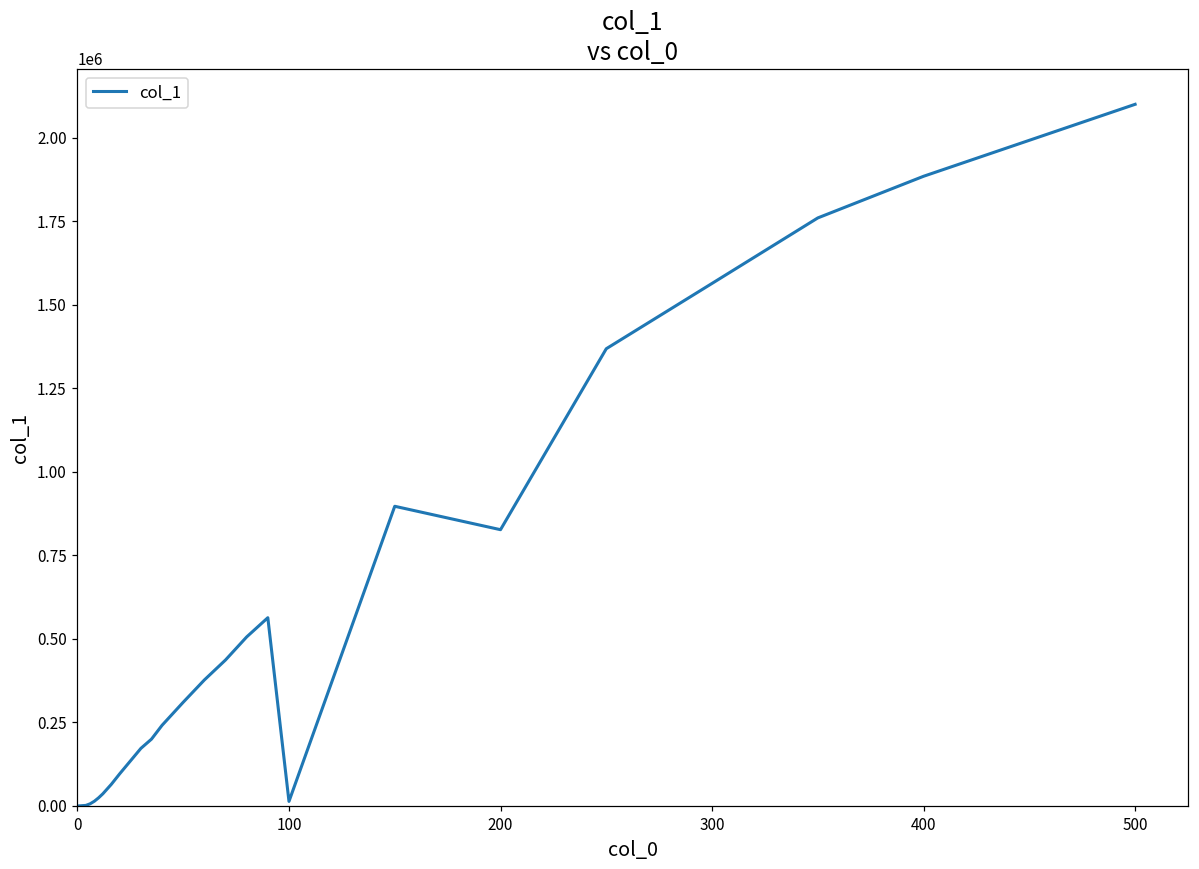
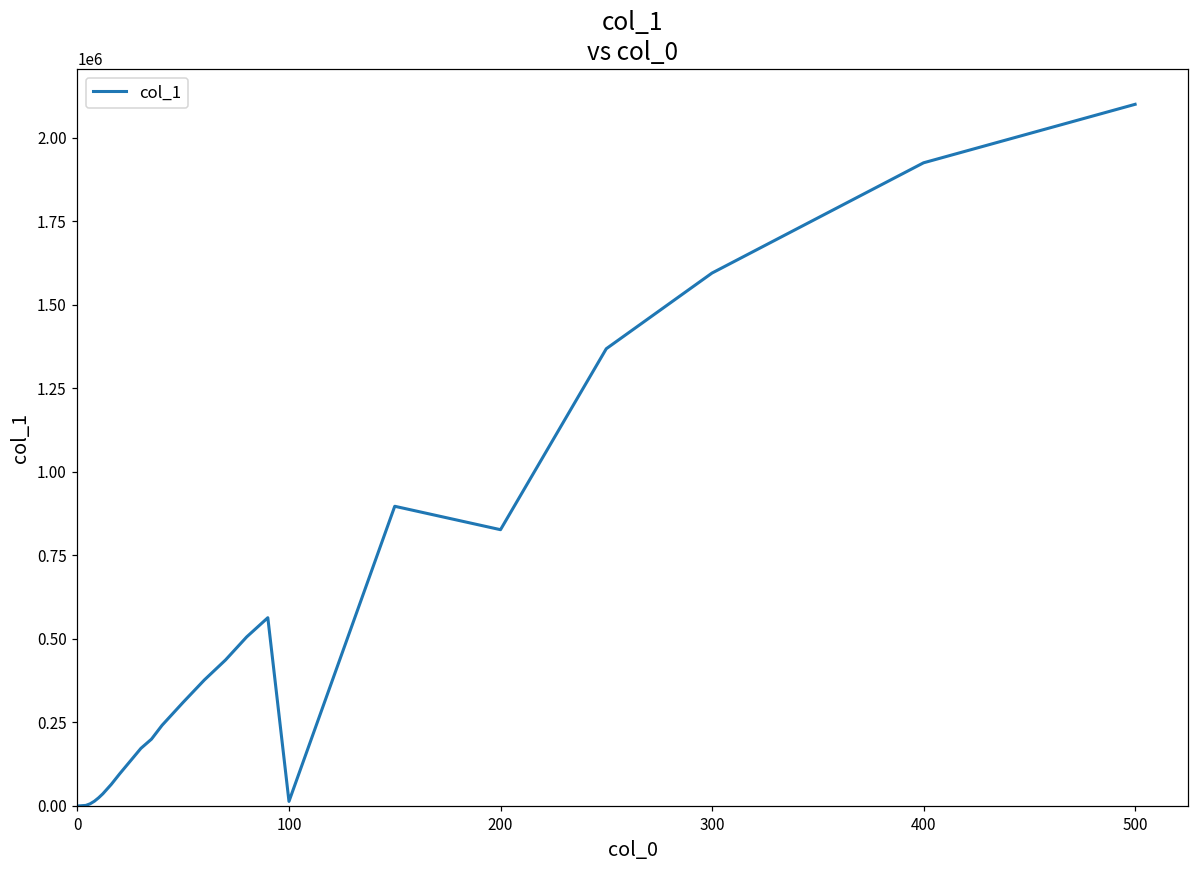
300: 1560000 -> 1600000
400: 1880000 -> 1930000
